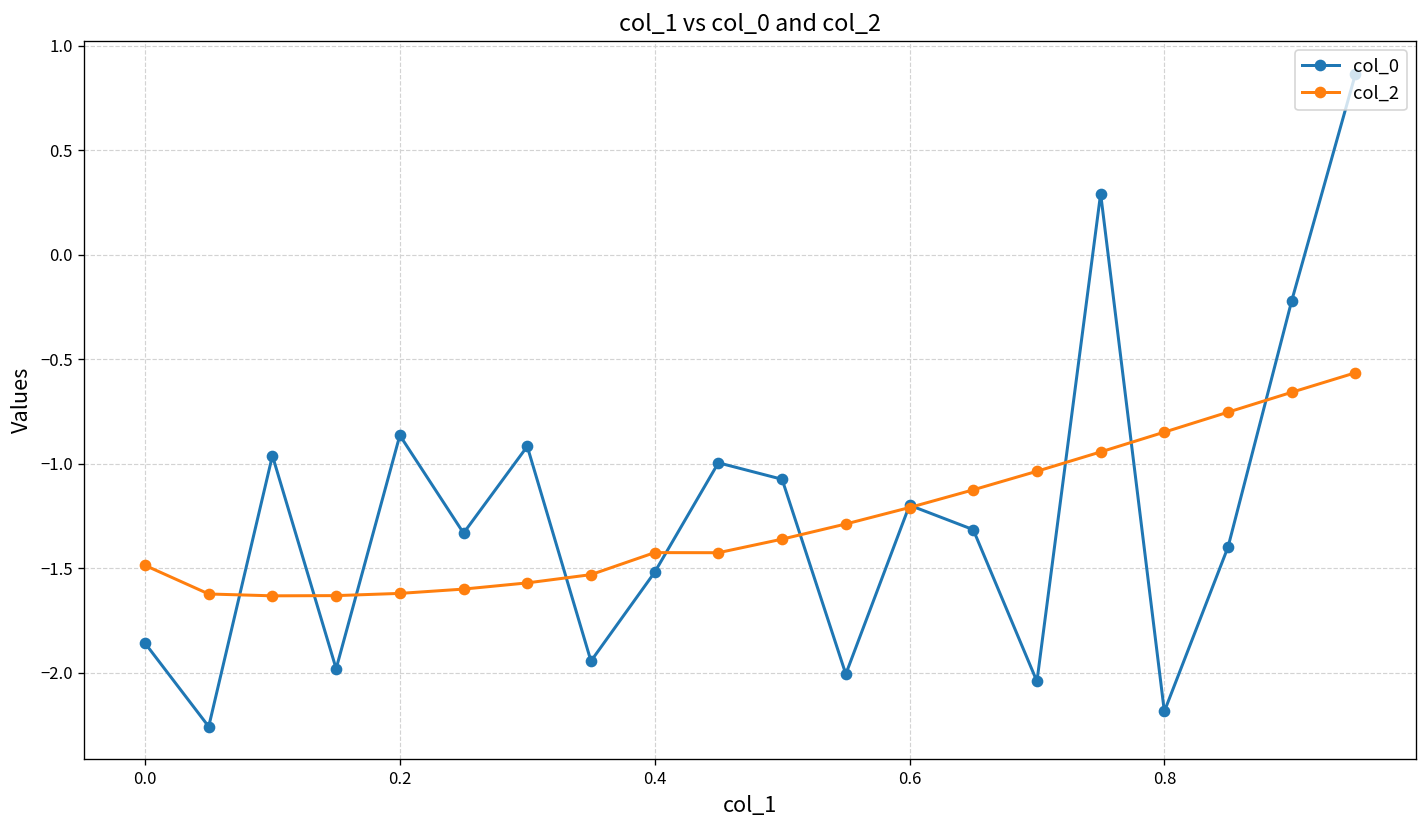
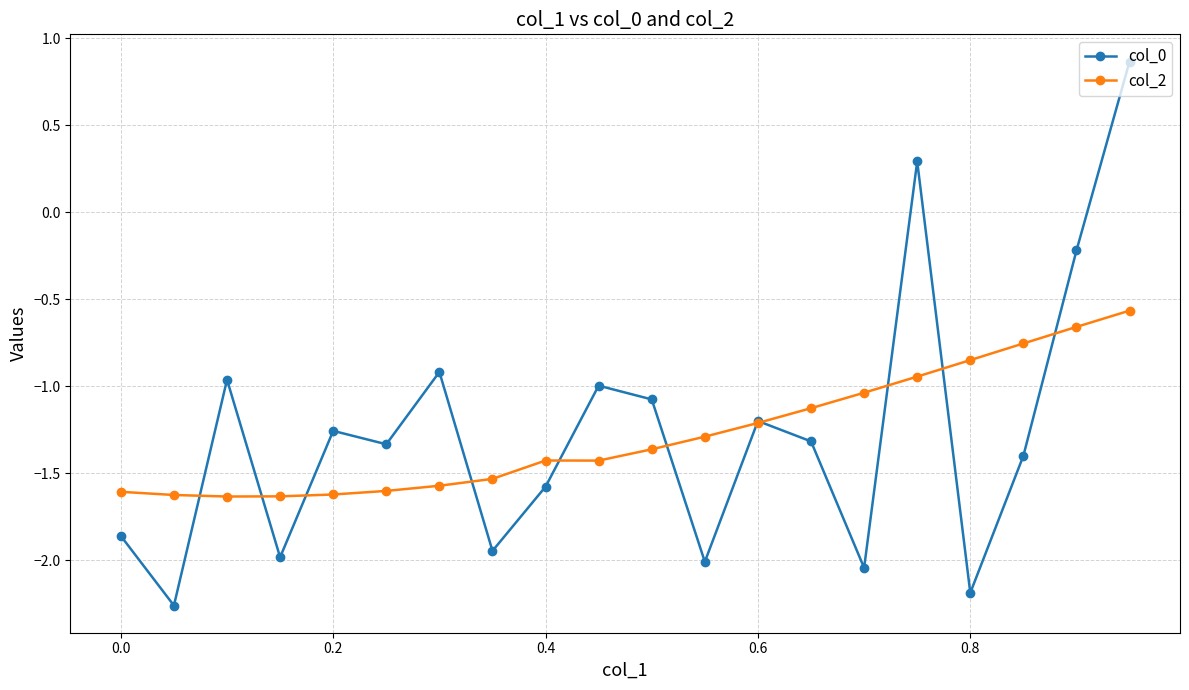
col_2, 0.0: -1.49 -> -1.61
col_0, 0.2: -0.86 -> -1.26
col_0, 0.4: -1.52 -> -1.58
